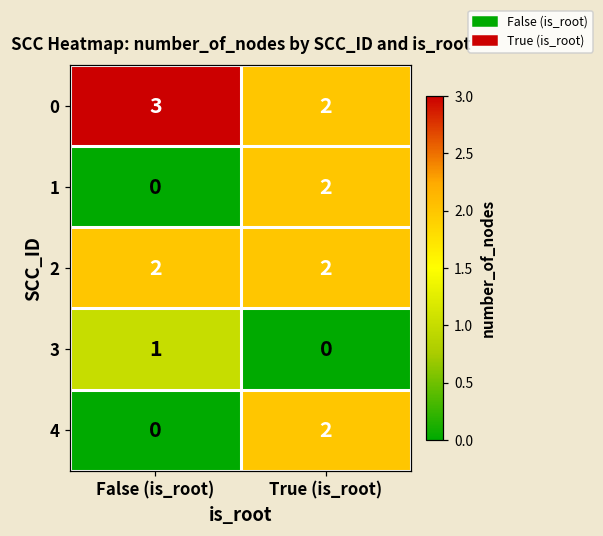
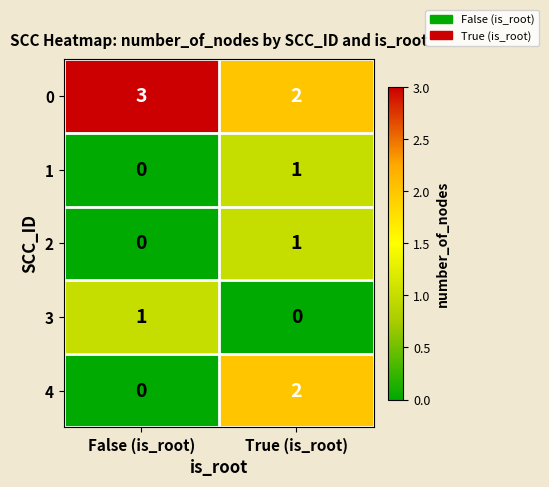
1, True (is_root): 2 -> 1
2, False (is_root): 2 -> 0
2, True (is_root): 2 -> 1
